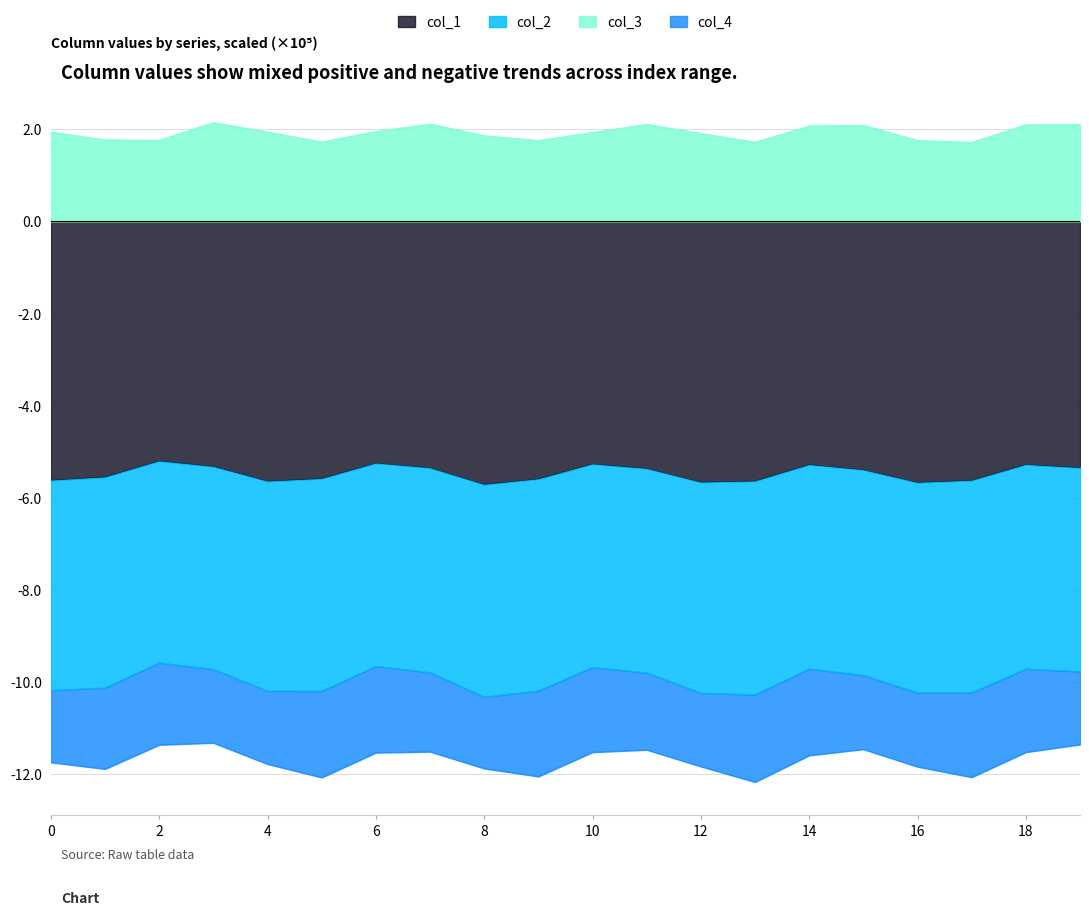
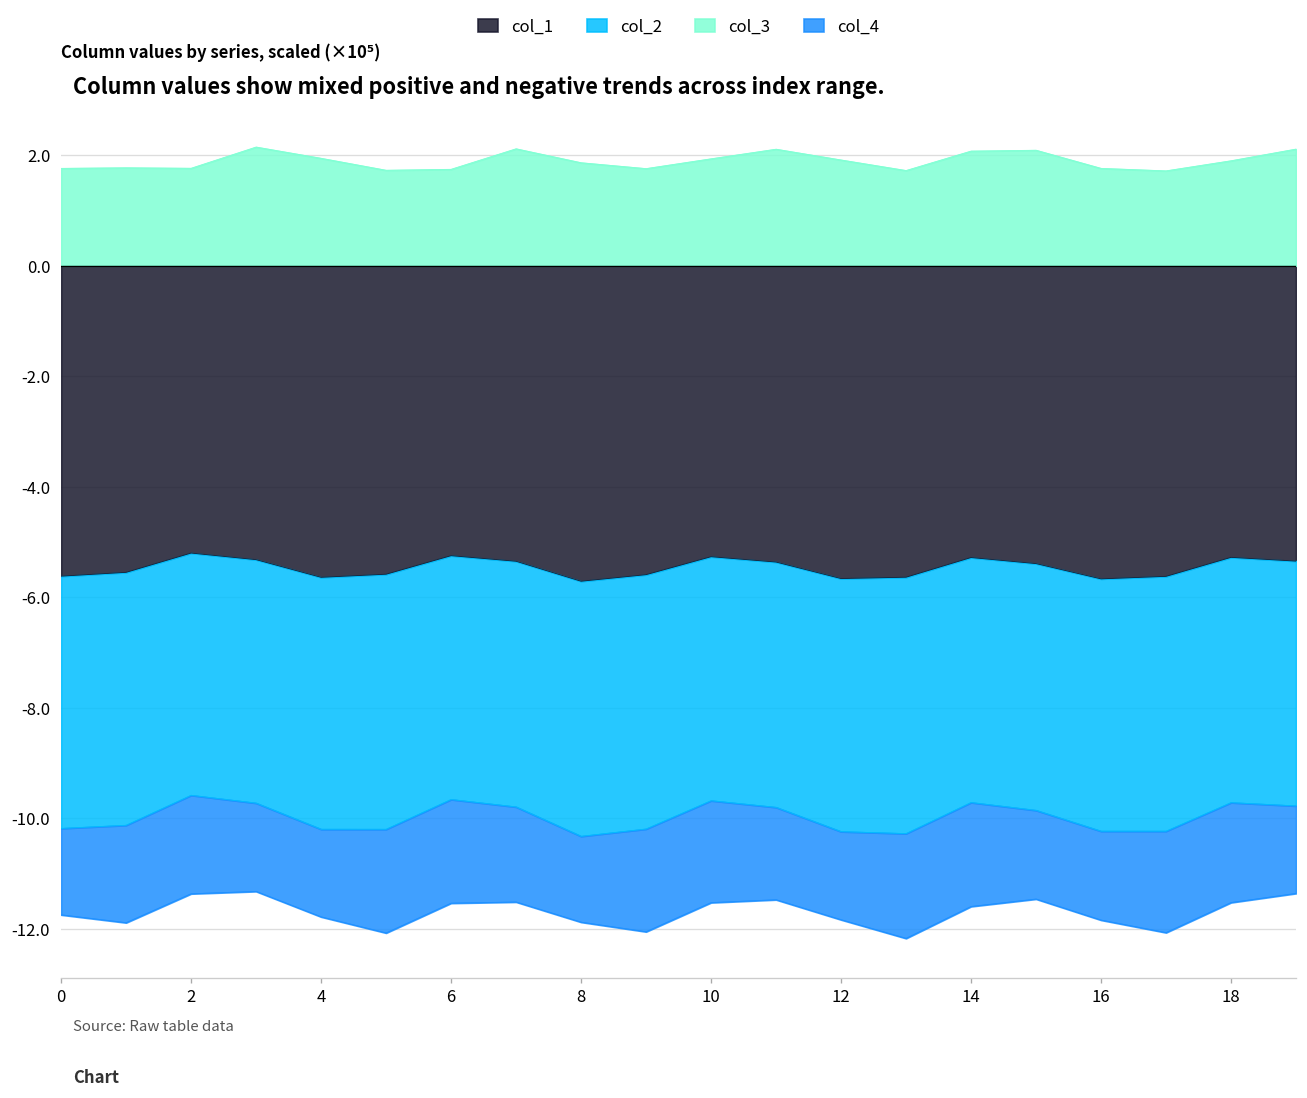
col_3, 0: 1.9 -> 1.8
col_3, 6: 2.0 -> 1.7
col_3, 18: 2.1 -> 1.9
